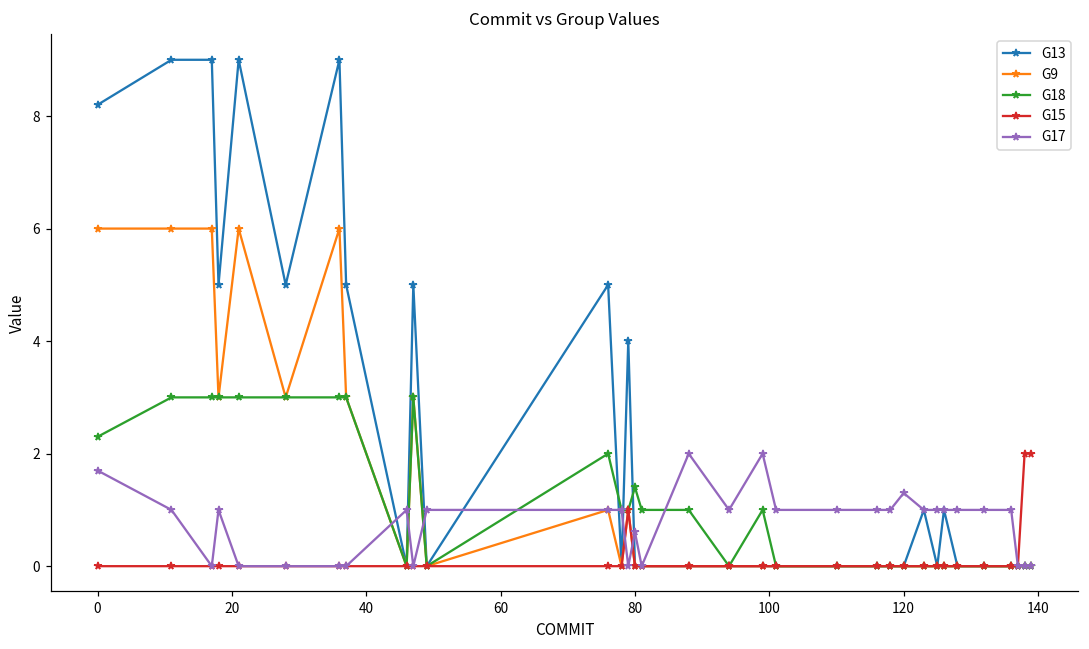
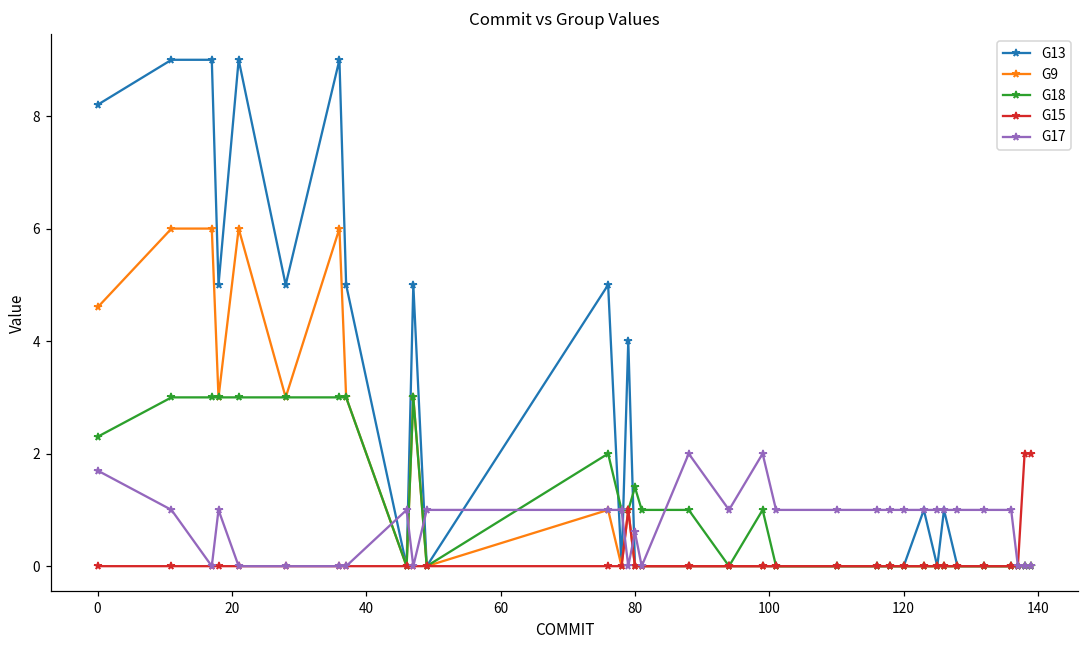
G9, 0: 6.0 -> 4.6
G17, 120: 1.3 -> 1.0
